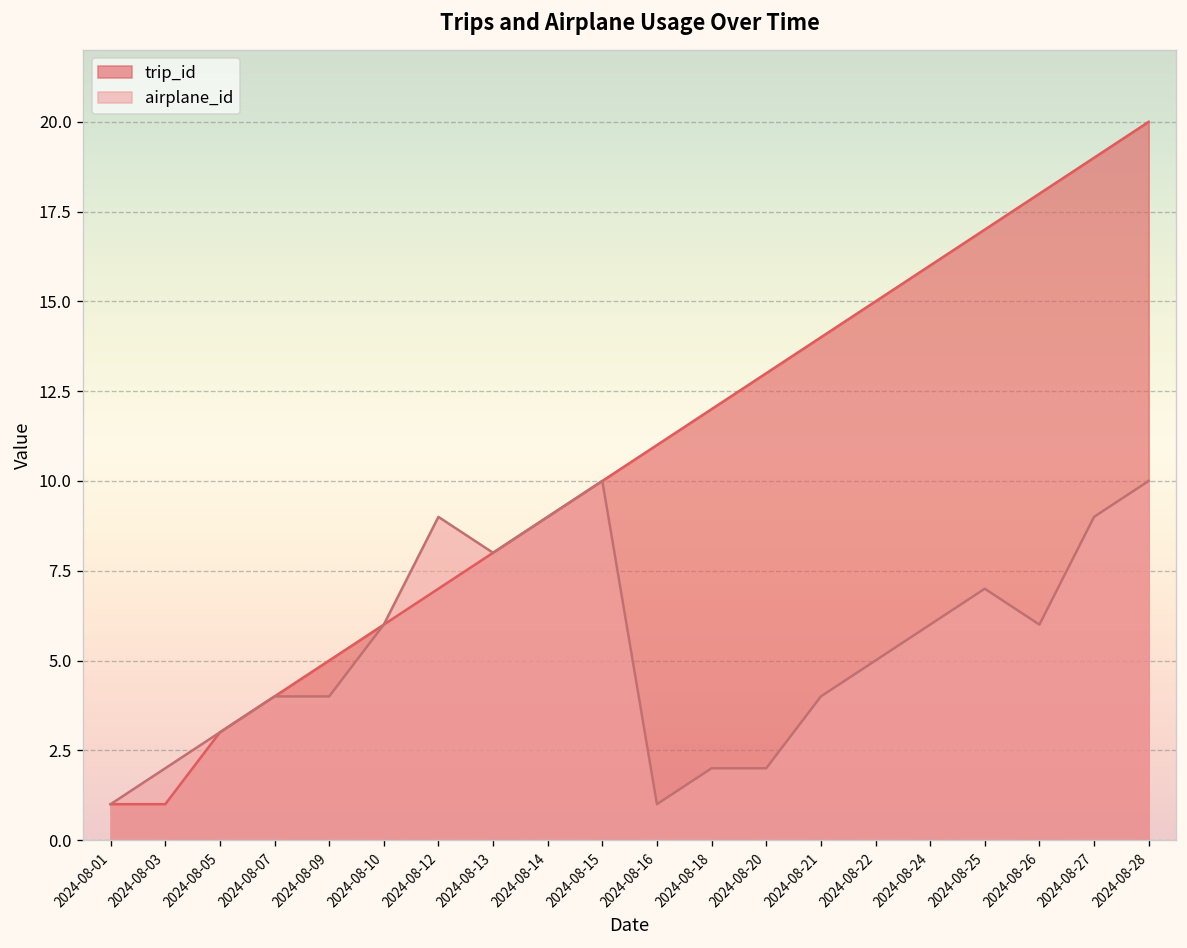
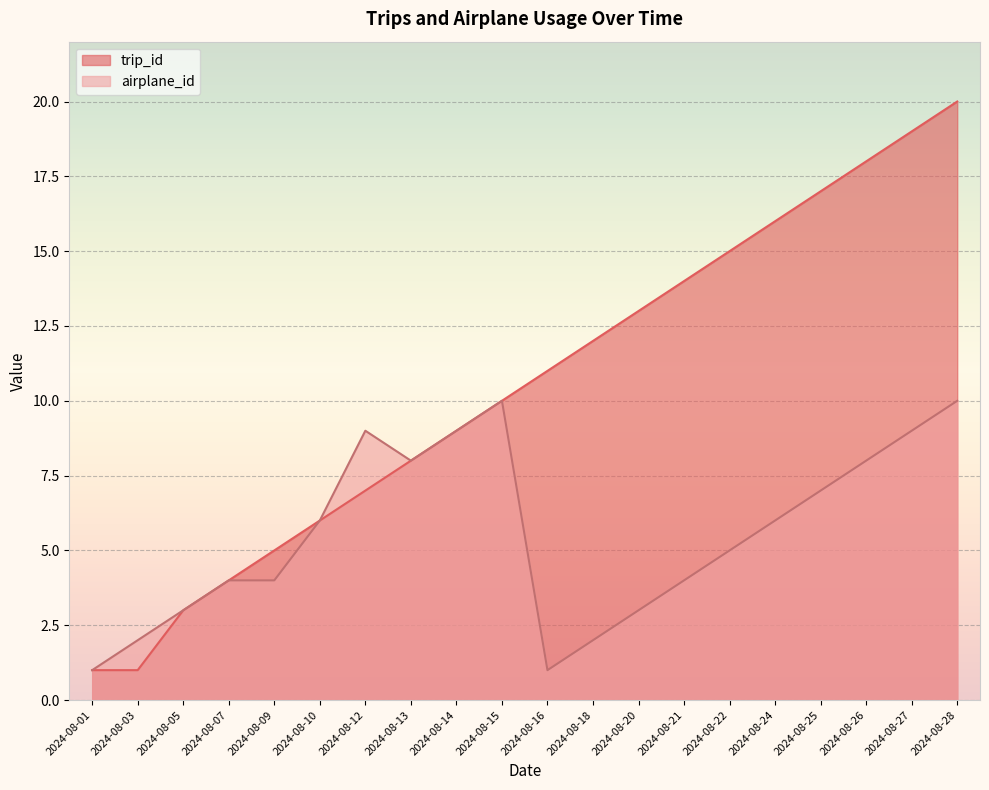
airplane_id, 2024-08-20: 2 -> 3
airplane_id, 2024-08-26: 6 -> 8
